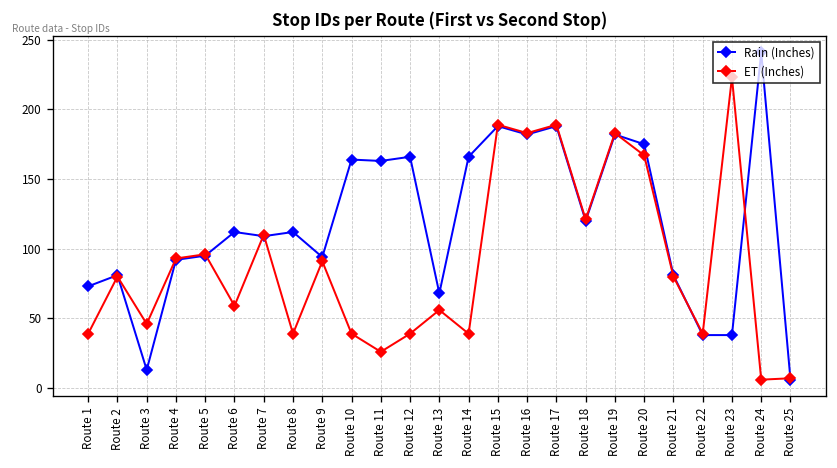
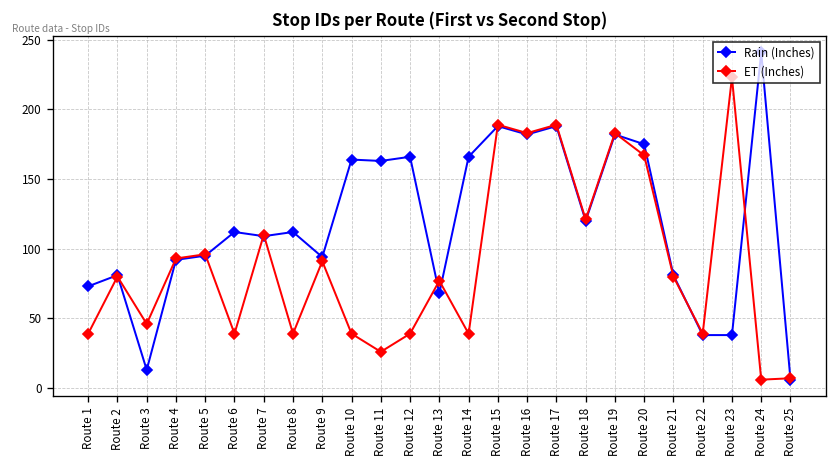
ET (Inches), Route 6: 59 -> 39
ET (Inches), Route 13: 56 -> 77
